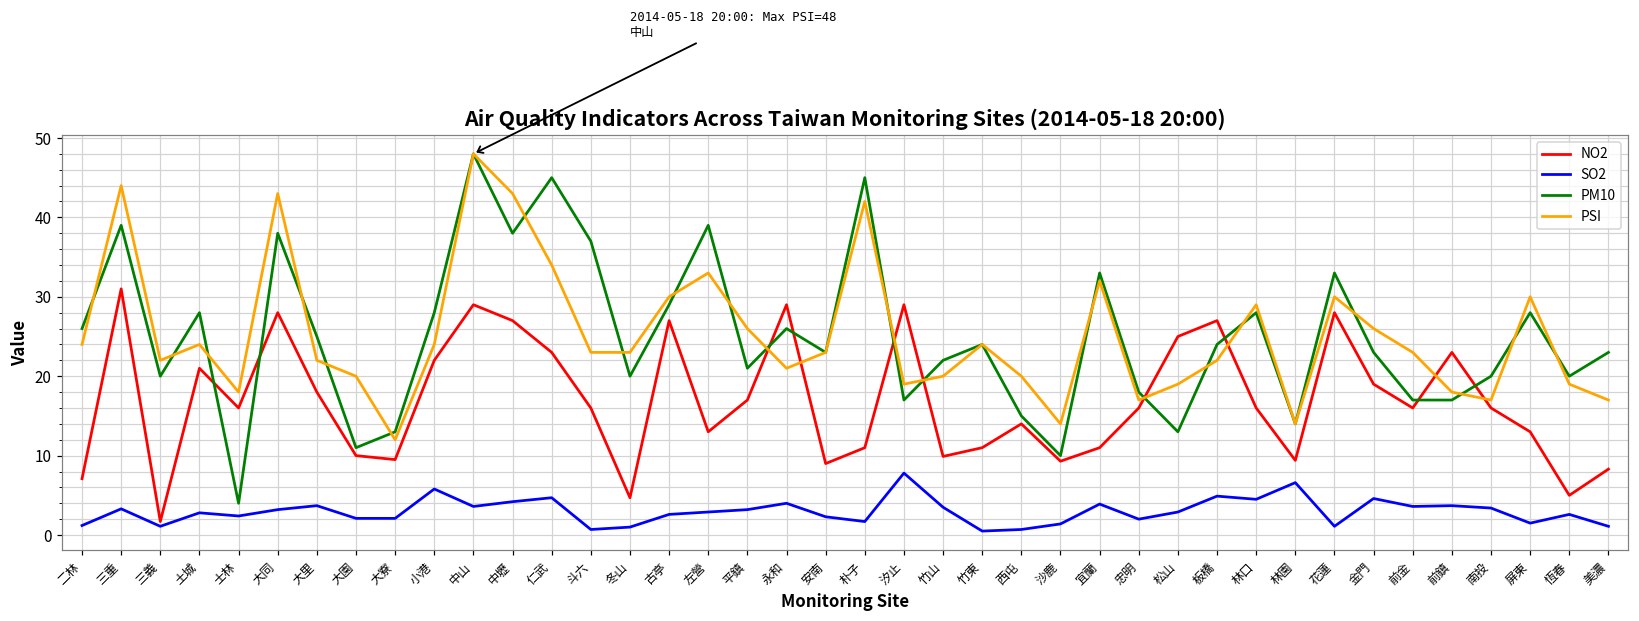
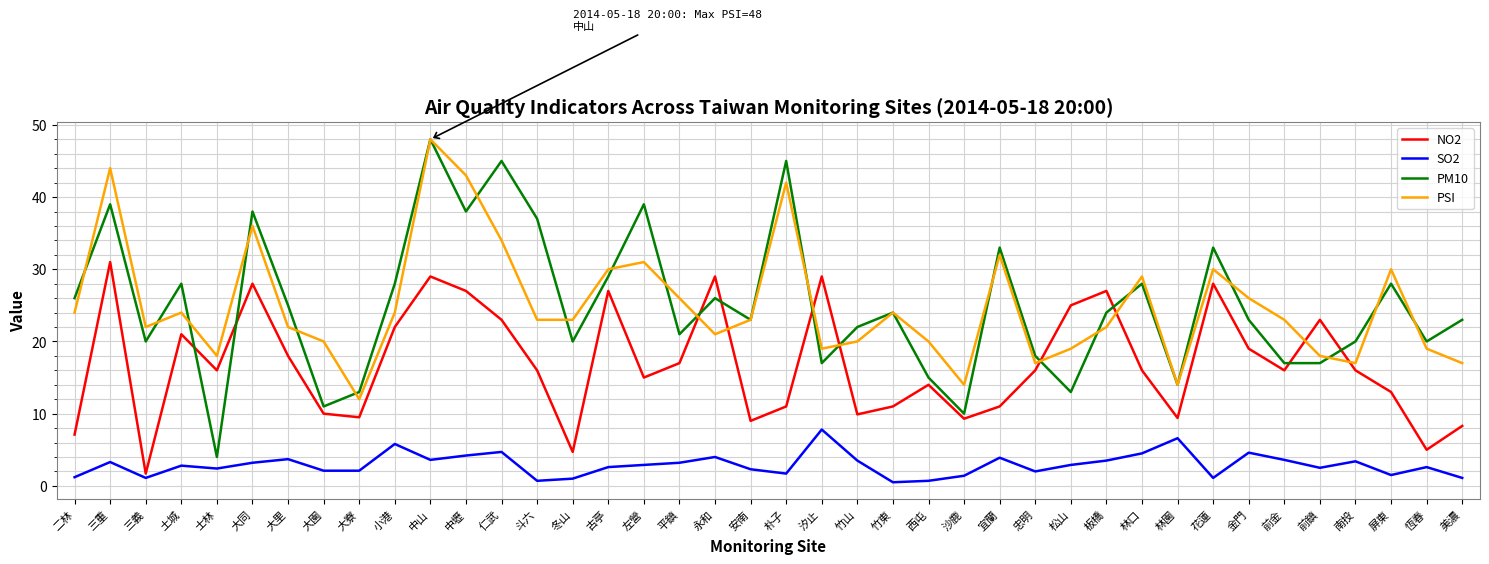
PSI, 大同: 43 -> 36
NO2, 左營: 13 -> 15
PSI, 左營: 33 -> 31
SO2, 板橋: 5 -> 4
SO2, 前鎮: 4 -> 3
